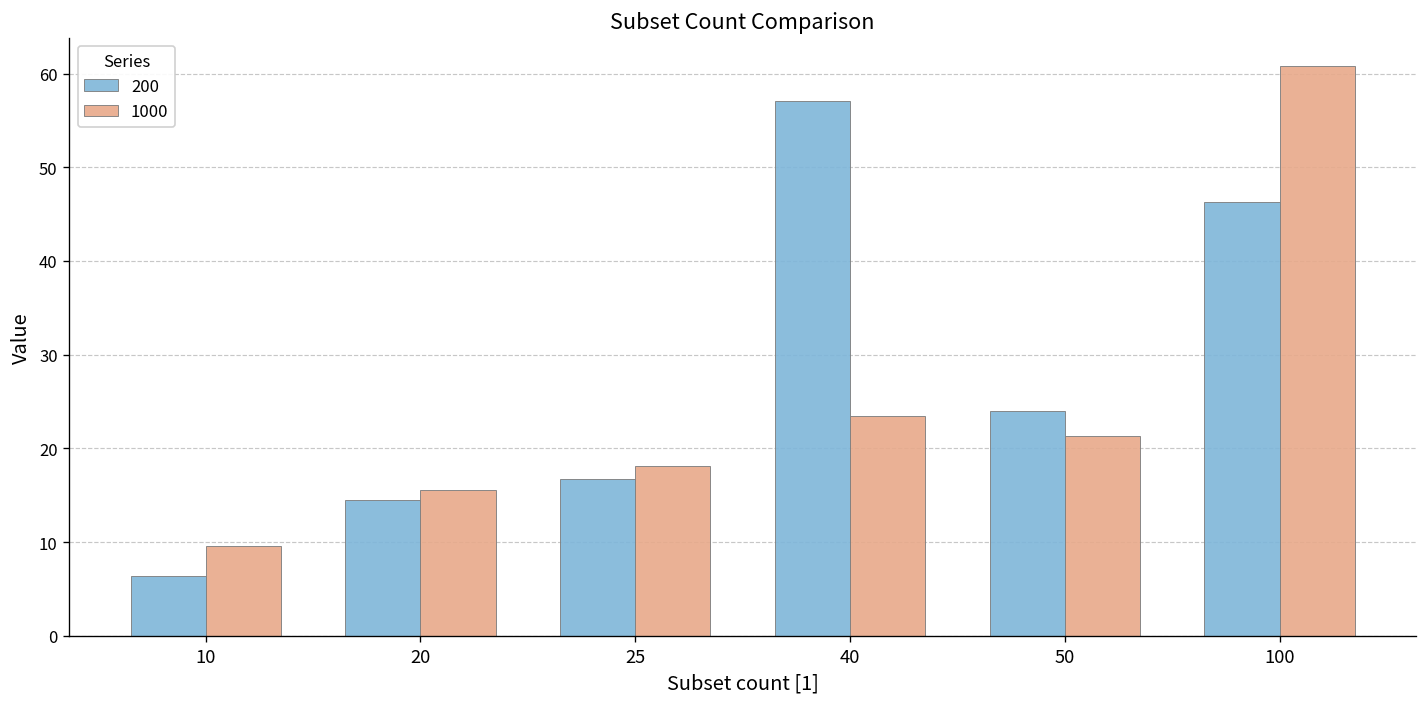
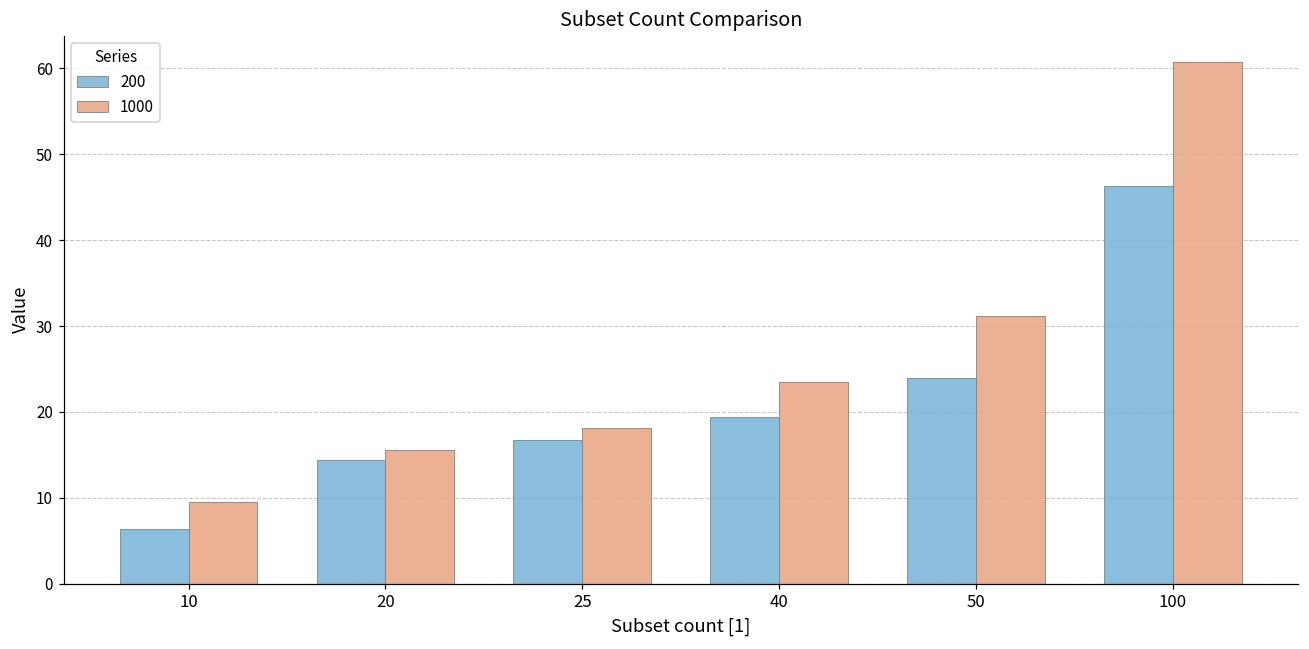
200, 40: 57 -> 19
1000, 50: 21 -> 31
